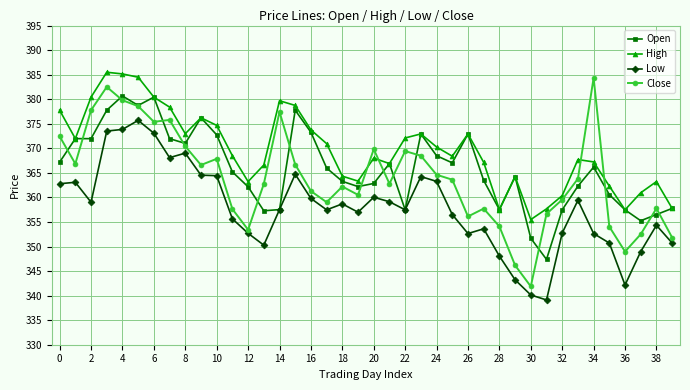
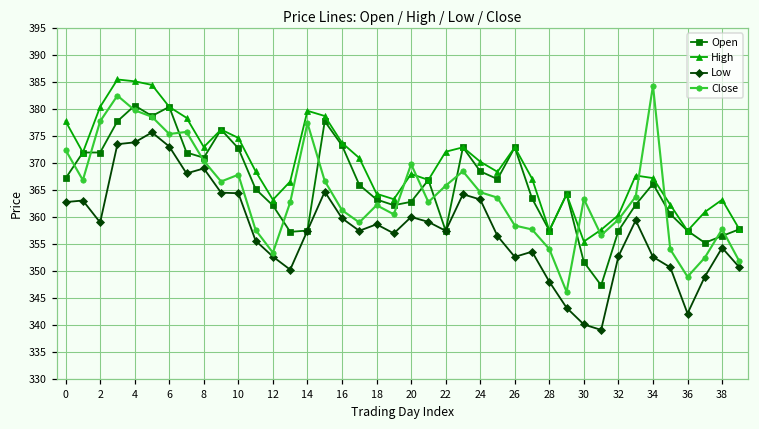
Close, 22: 369 -> 366
Close, 26: 356 -> 358
Close, 30: 342 -> 363
